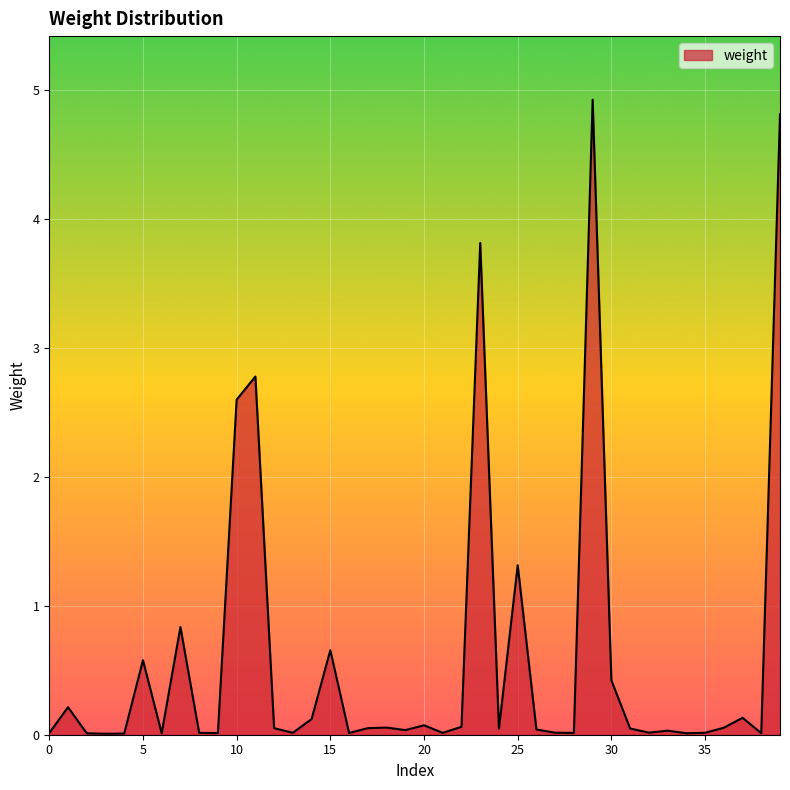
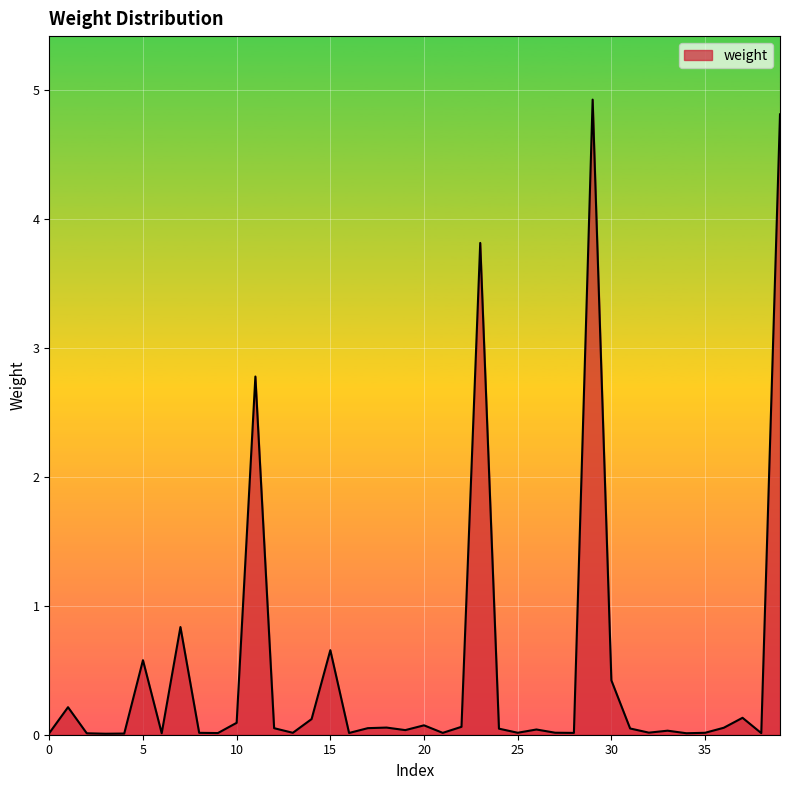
10: 2.60 -> 0.09
25: 1.31 -> 0.02
